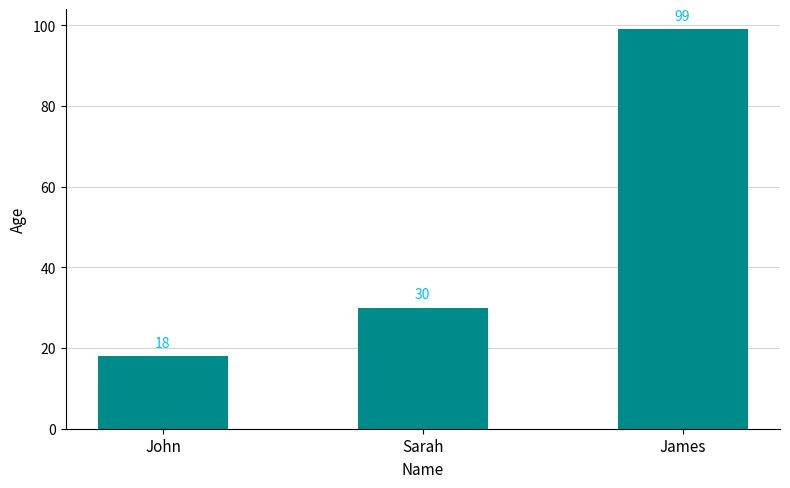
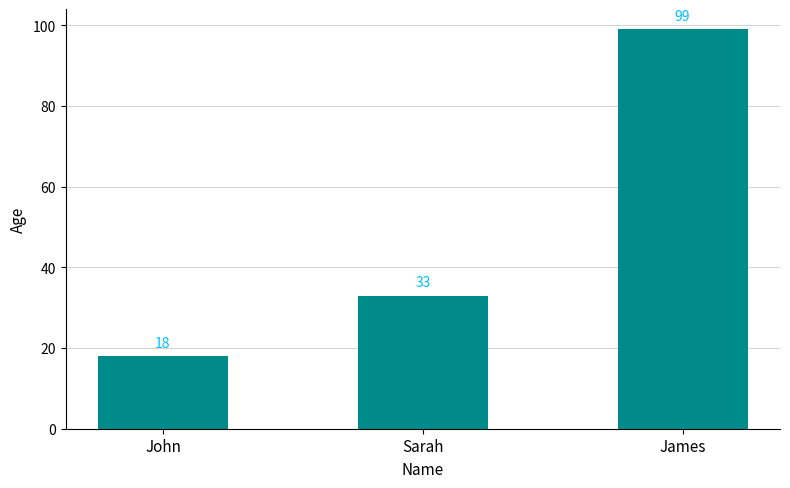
Sarah: 30 -> 33
